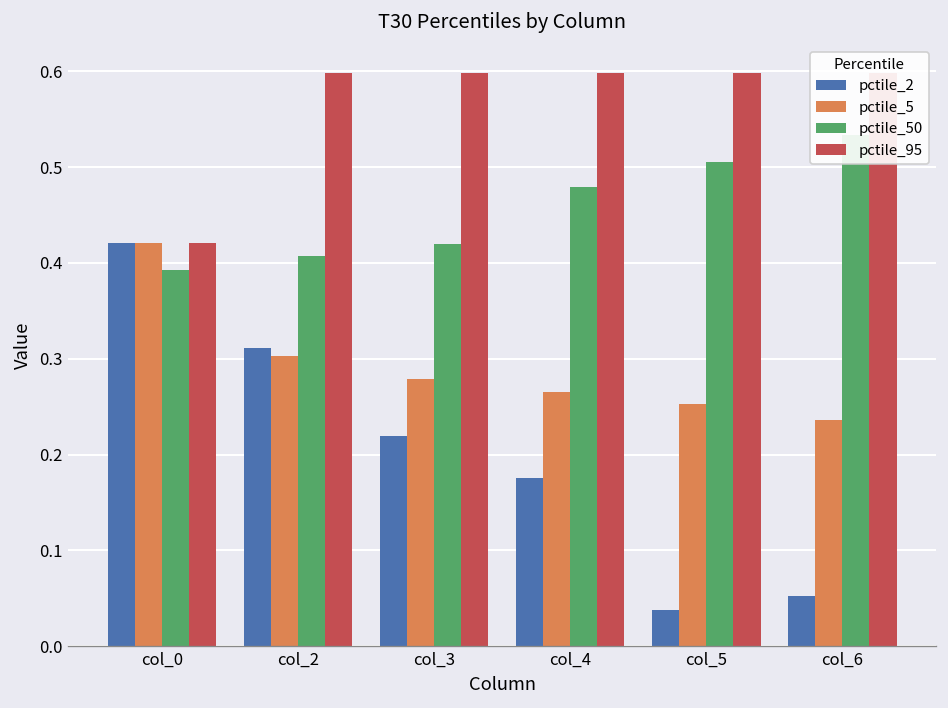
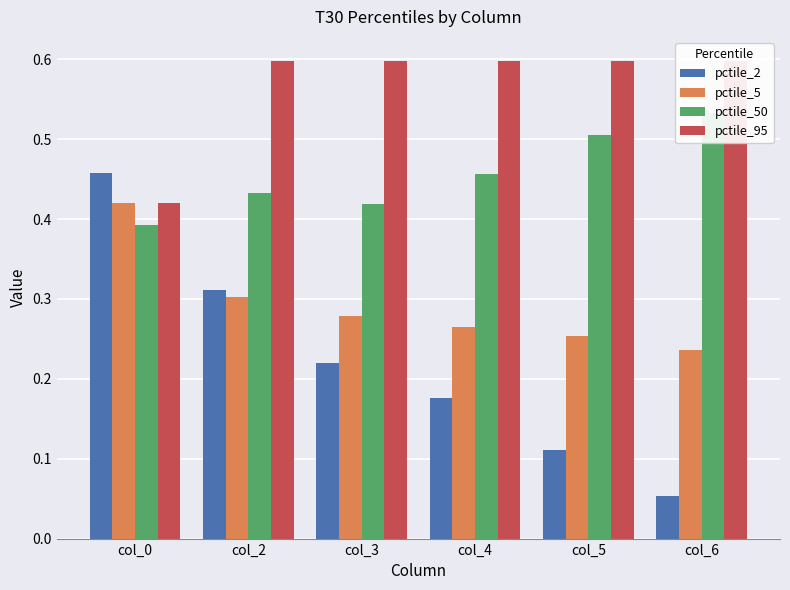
pctile_2, col_0: 0.42 -> 0.46
pctile_50, col_2: 0.41 -> 0.43
pctile_50, col_4: 0.48 -> 0.46
pctile_2, col_5: 0.04 -> 0.11
